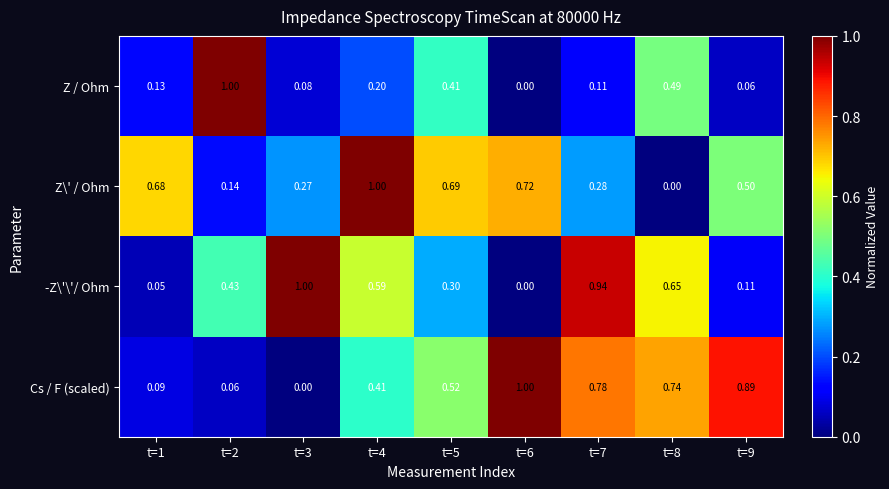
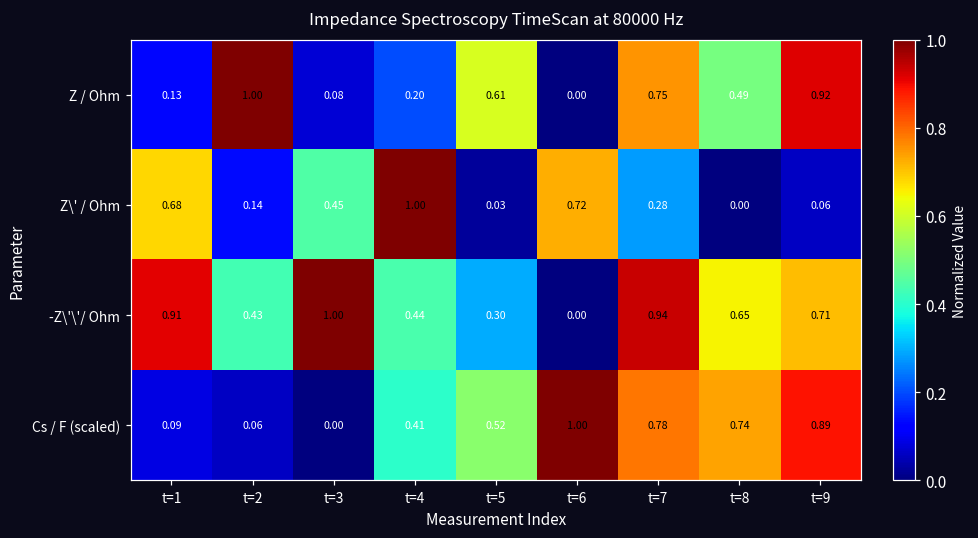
Z / Ohm, t=5: 0.41 -> 0.61
Z / Ohm, t=7: 0.11 -> 0.75
Z / Ohm, t=9: 0.06 -> 0.92
Z\' / Ohm, t=3: 0.27 -> 0.45
Z\' / Ohm, t=5: 0.69 -> 0.03
Z\' / Ohm, t=9: 0.50 -> 0.06
-Z\'\'/ Ohm, t=1: 0.05 -> 0.91
-Z\'\'/ Ohm, t=4: 0.59 -> 0.44
-Z\'\'/ Ohm, t=9: 0.11 -> 0.71
